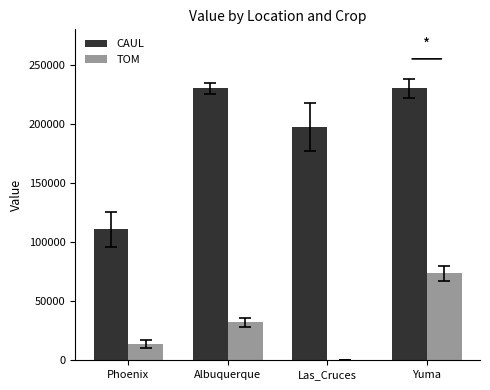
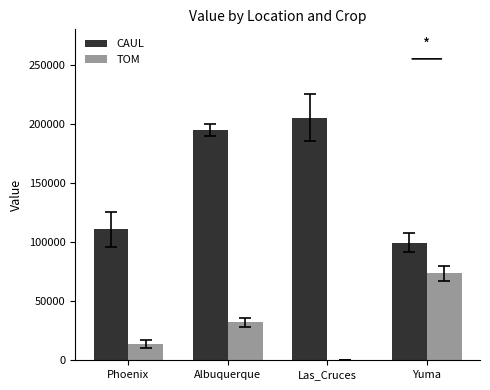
CAUL, Albuquerque: 230000 -> 195000
CAUL, Las_Cruces: 197000 -> 205000
CAUL, Yuma: 230000 -> 99000
